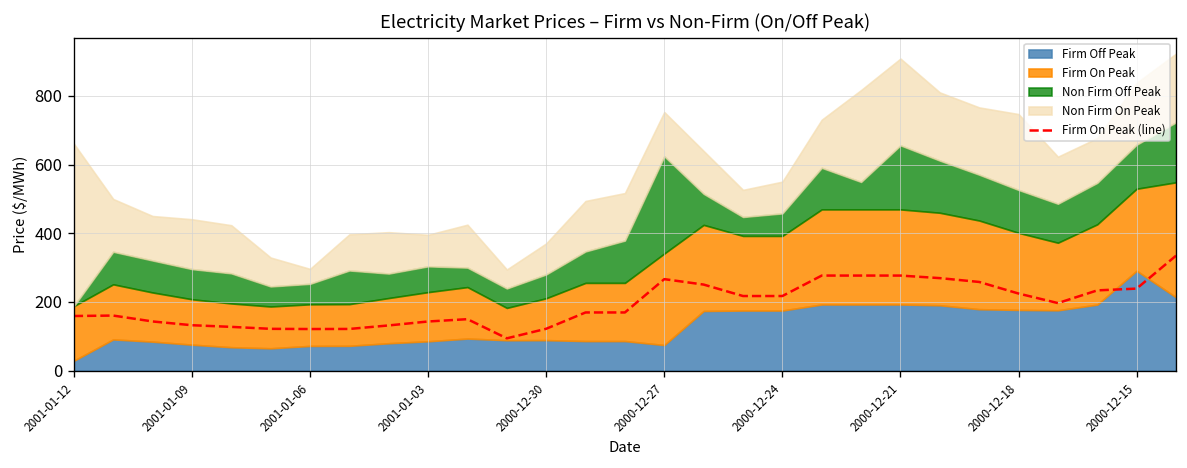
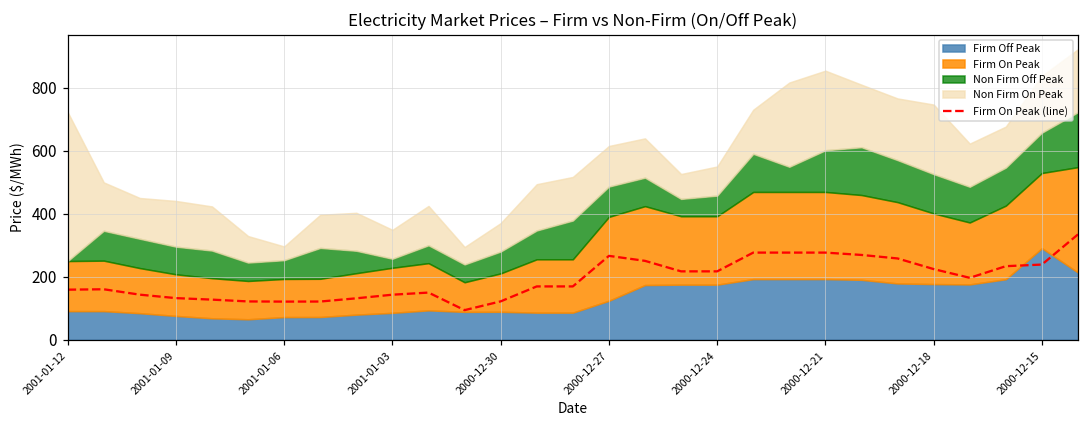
Firm Off Peak, 2001-01-12: 30 -> 90
Non Firm Off Peak, 2001-01-03: 80 -> 30
Firm Off Peak, 2000-12-27: 70 -> 120
Non Firm Off Peak, 2000-12-27: 280 -> 100
Non Firm Off Peak, 2000-12-21: 190 -> 130
